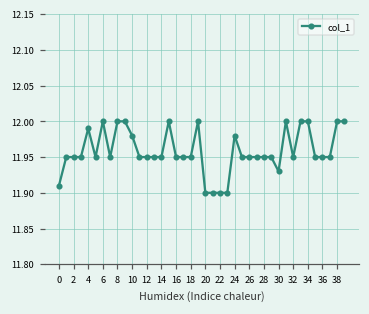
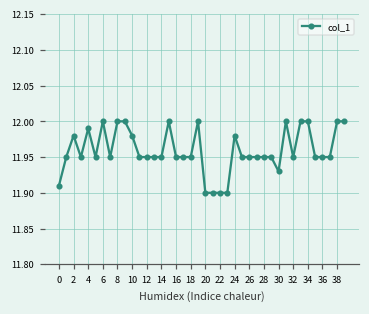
2: 11.95 -> 11.98
